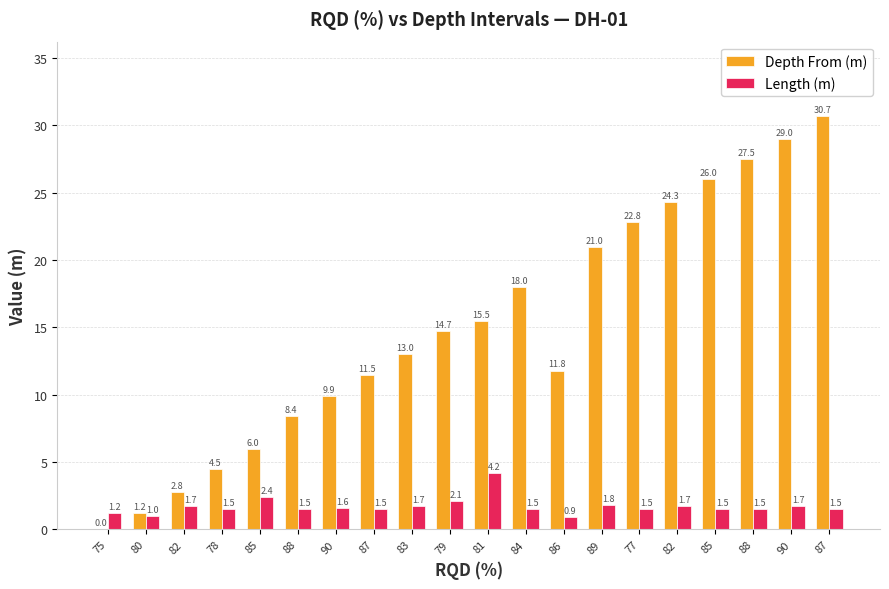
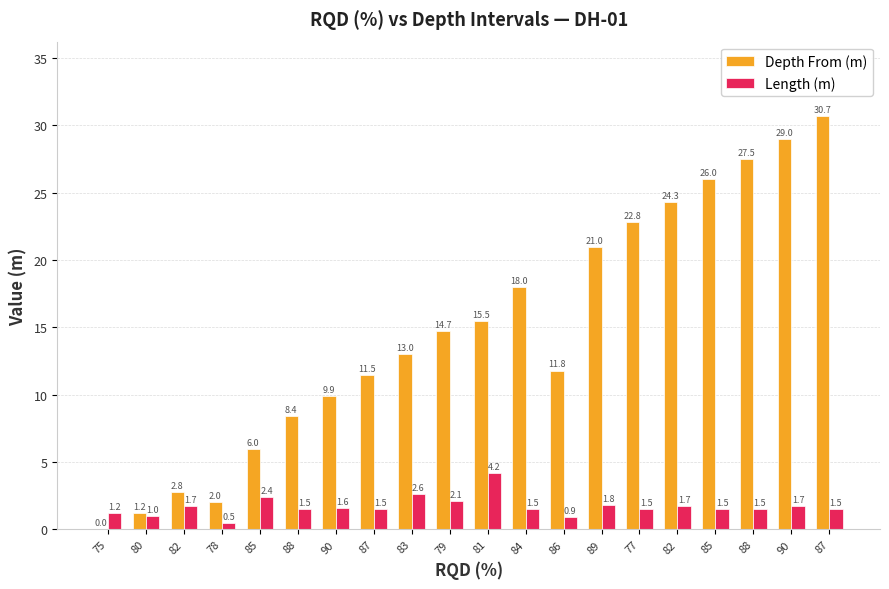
Depth From (m), 78: 4.5 -> 2.0
Length (m), 78: 1.5 -> 0.5
Length (m), 83: 1.7 -> 2.6
